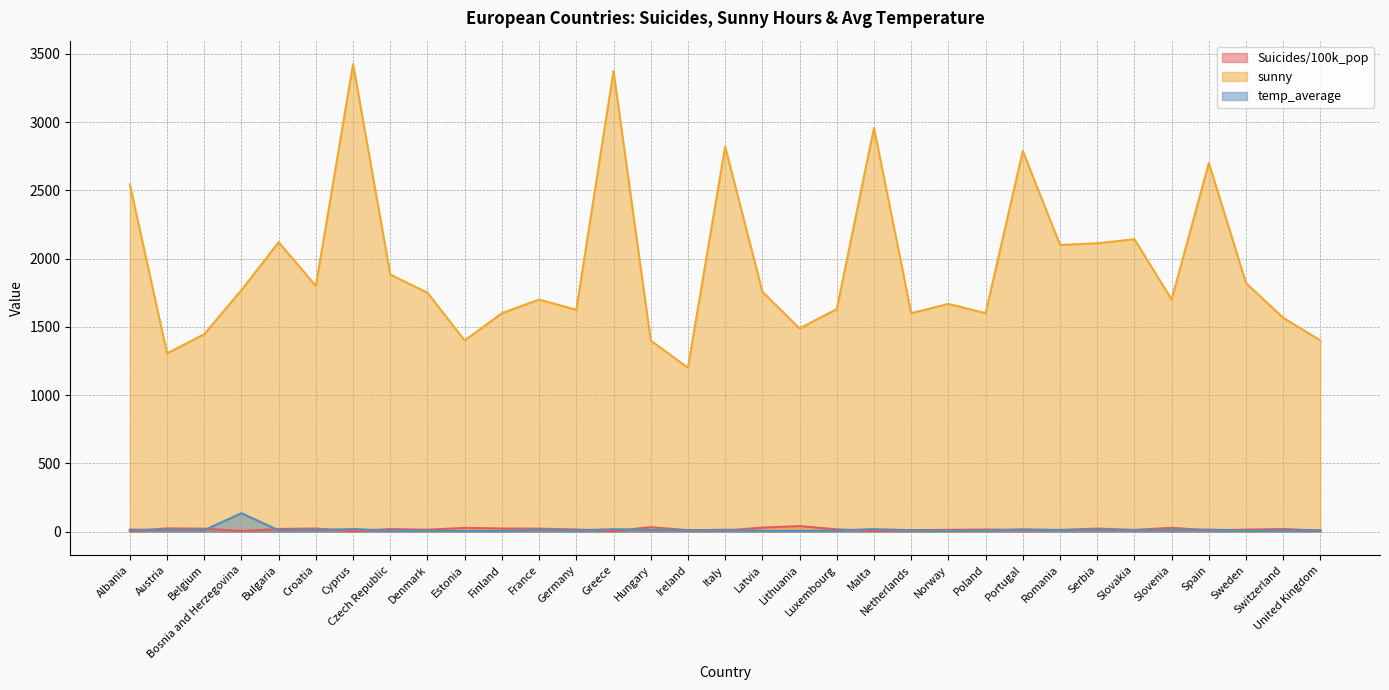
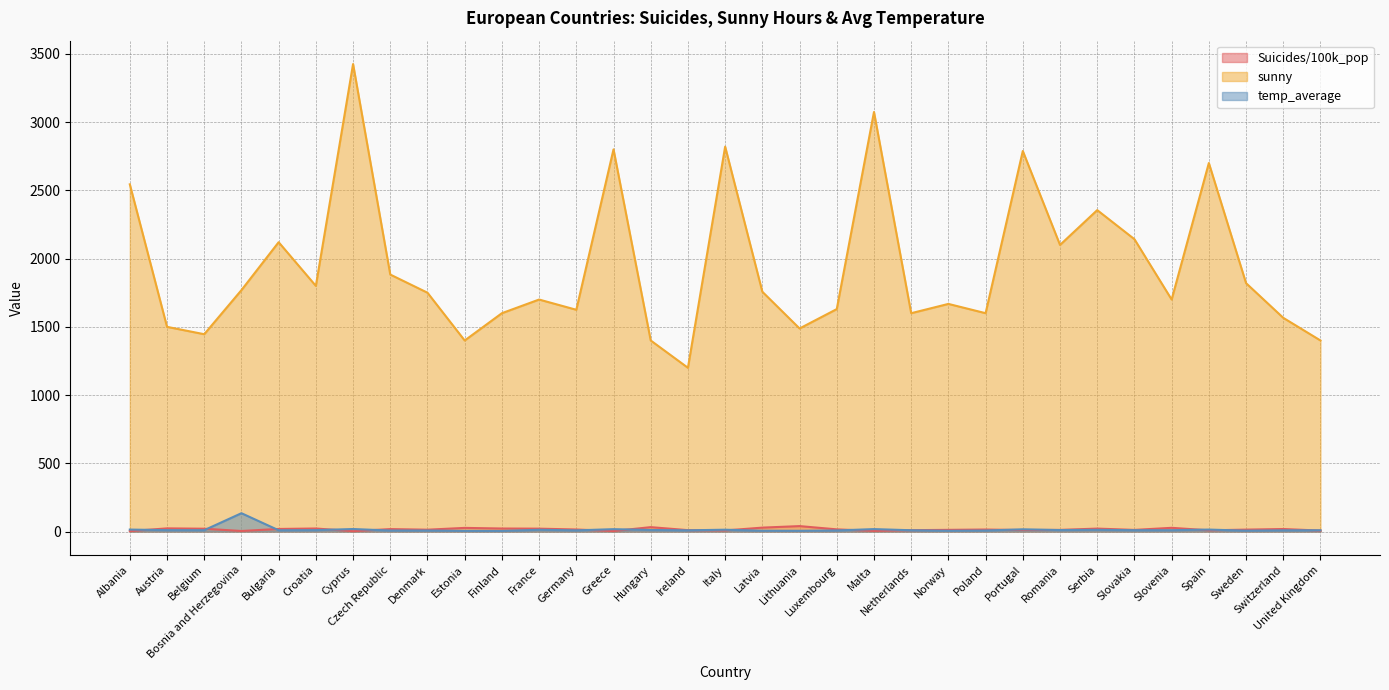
sunny, Austria: 1310 -> 1500
sunny, Greece: 3370 -> 2800
sunny, Malta: 2960 -> 3070
sunny, Serbia: 2110 -> 2360
